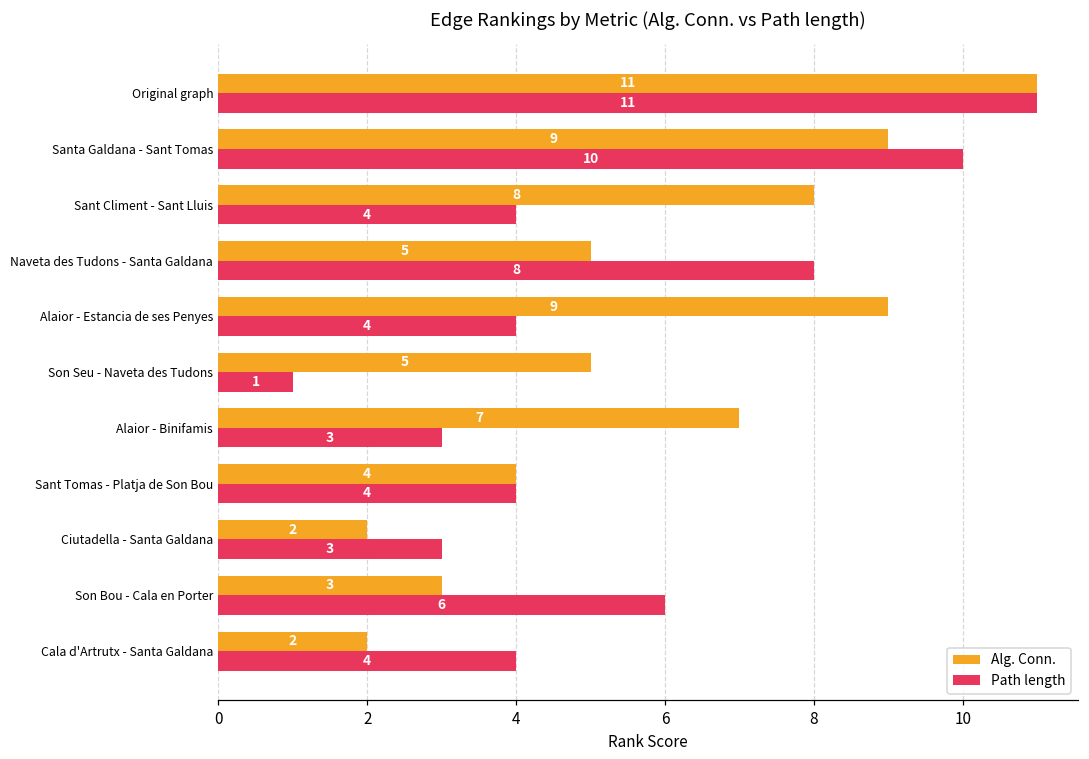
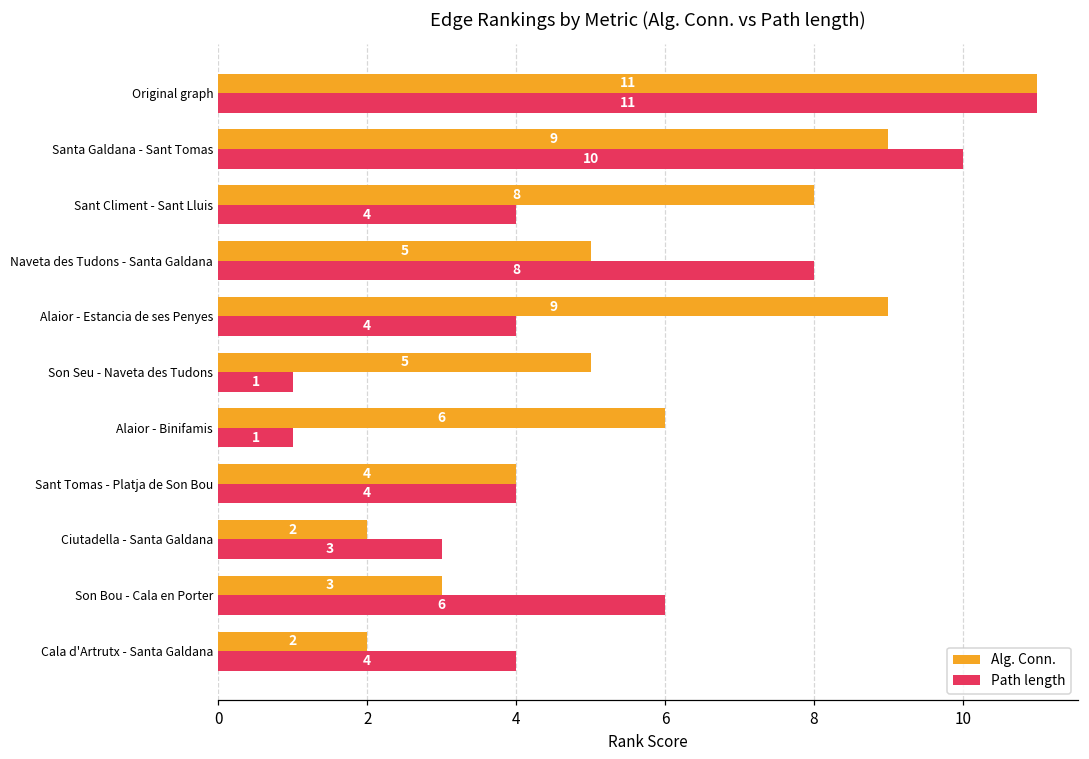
Alg. Conn., Alaior - Binifamis: 7 -> 6
Path length, Alaior - Binifamis: 3 -> 1
